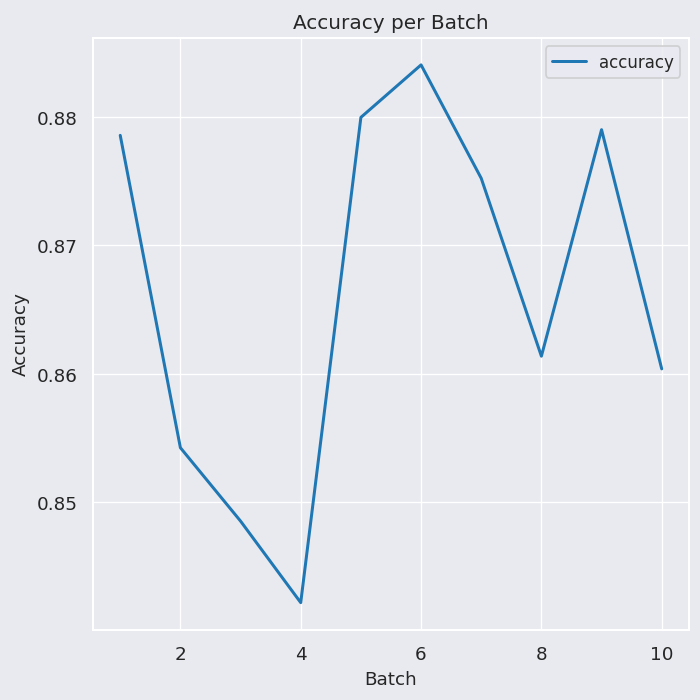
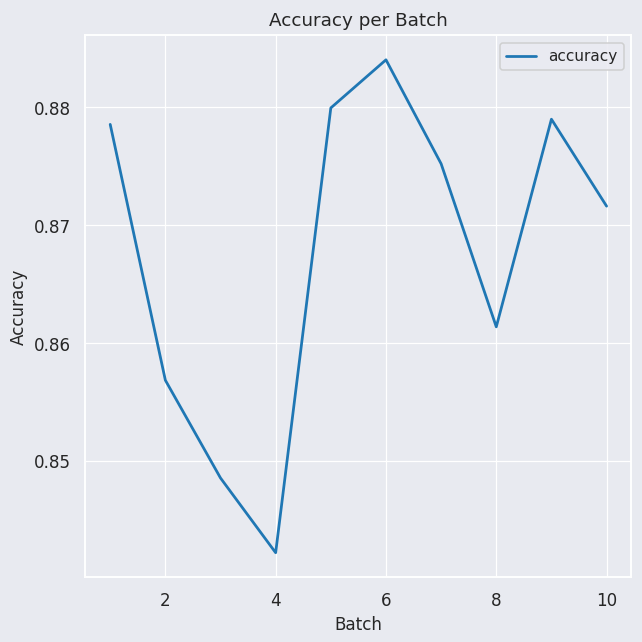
2: 0.8543 -> 0.8569
10: 0.8604 -> 0.8716
